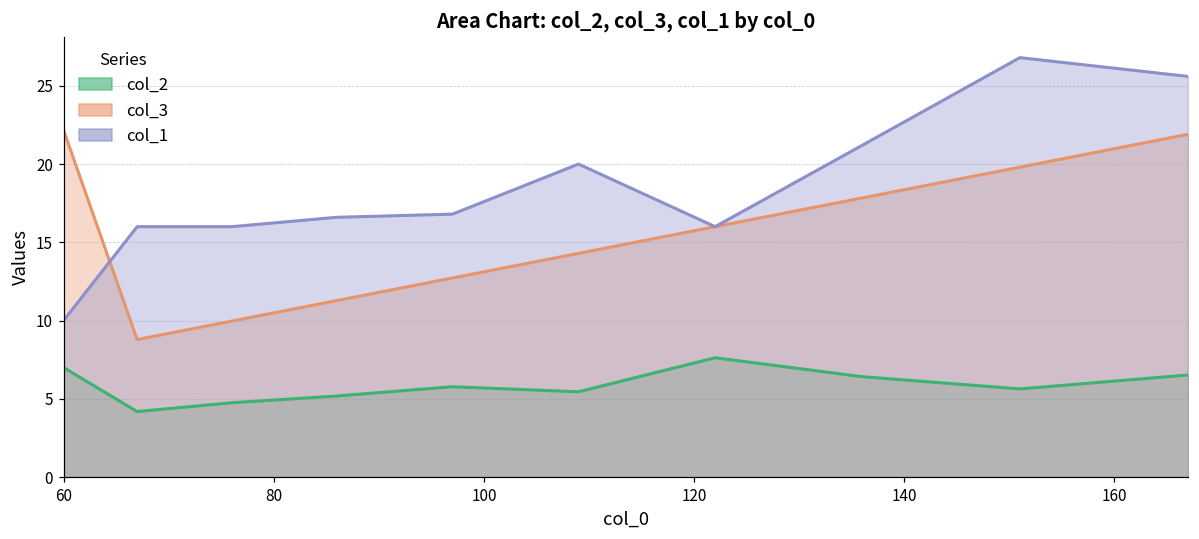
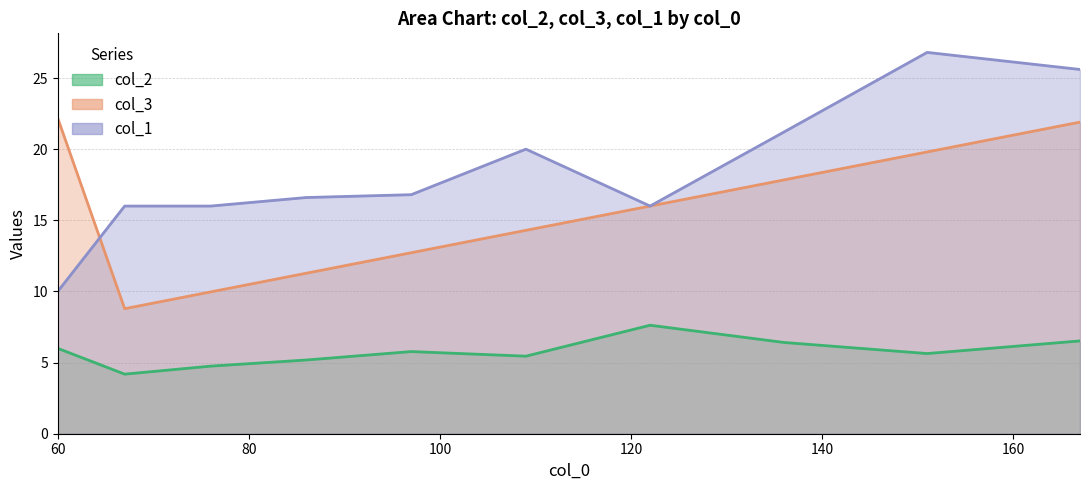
col_2, 60: 7 -> 6
